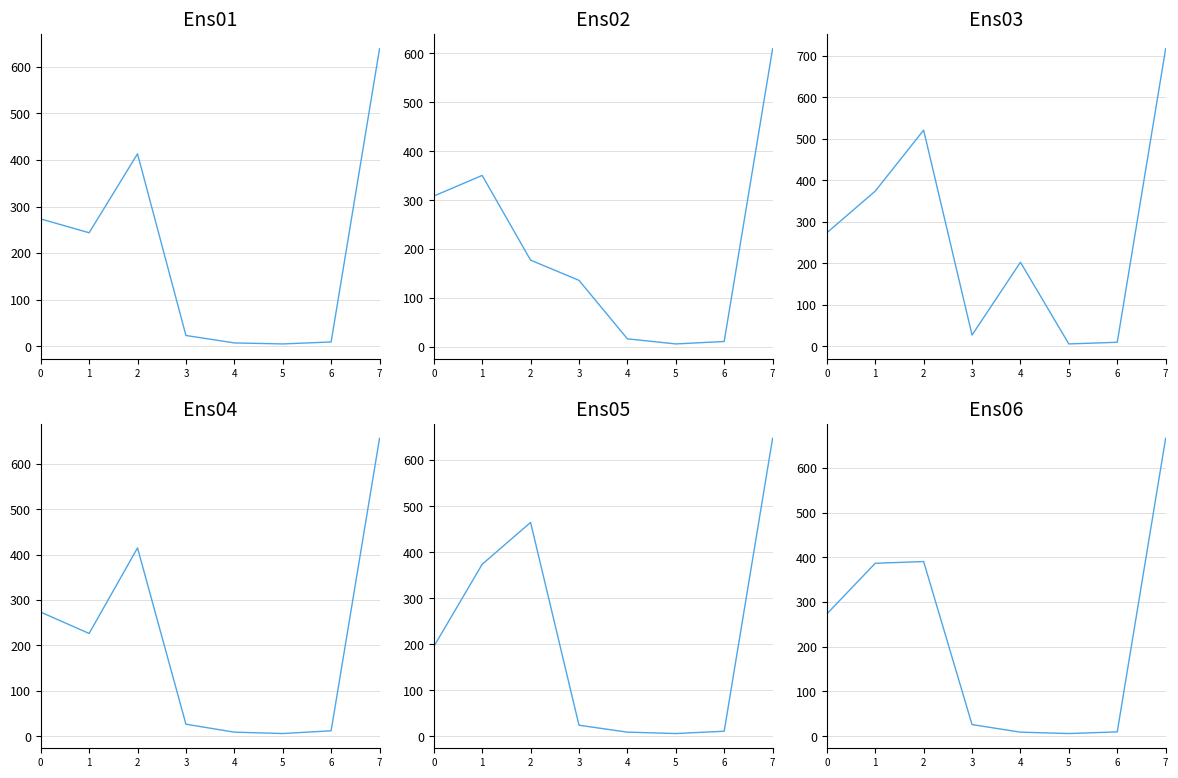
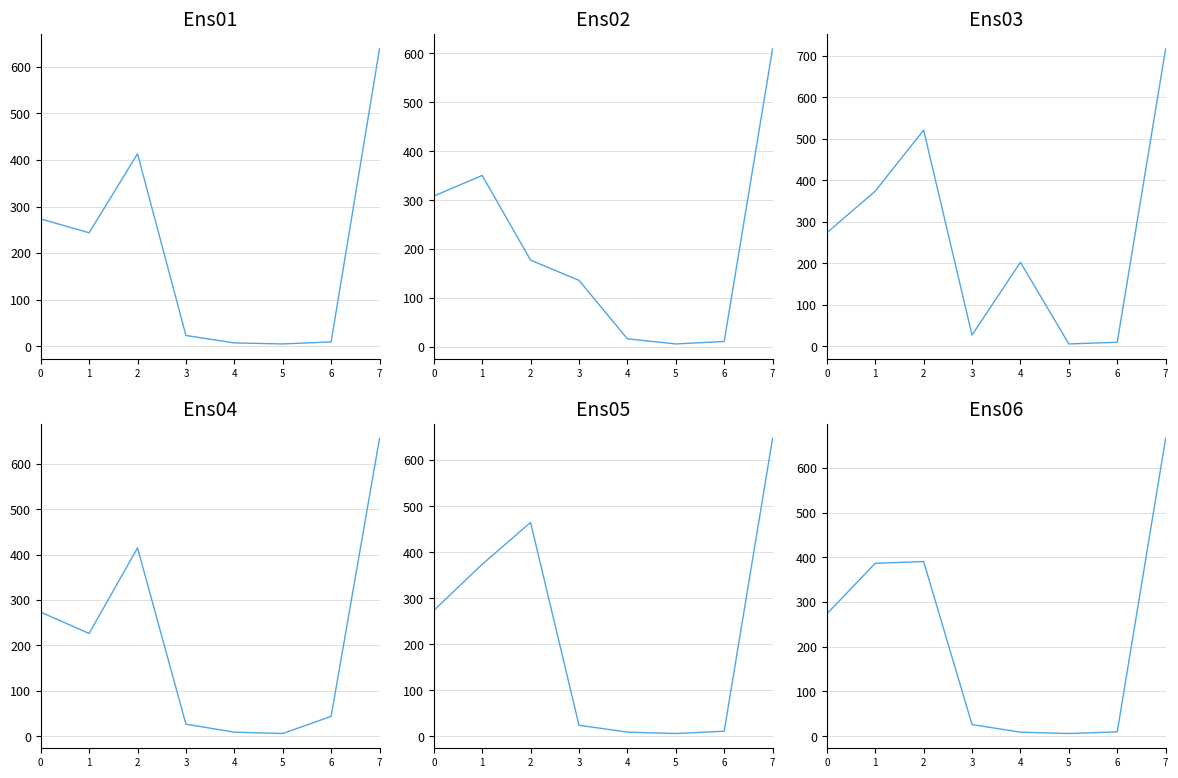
Ens04, 6: 10 -> 40
Ens05, 0: 190 -> 270
